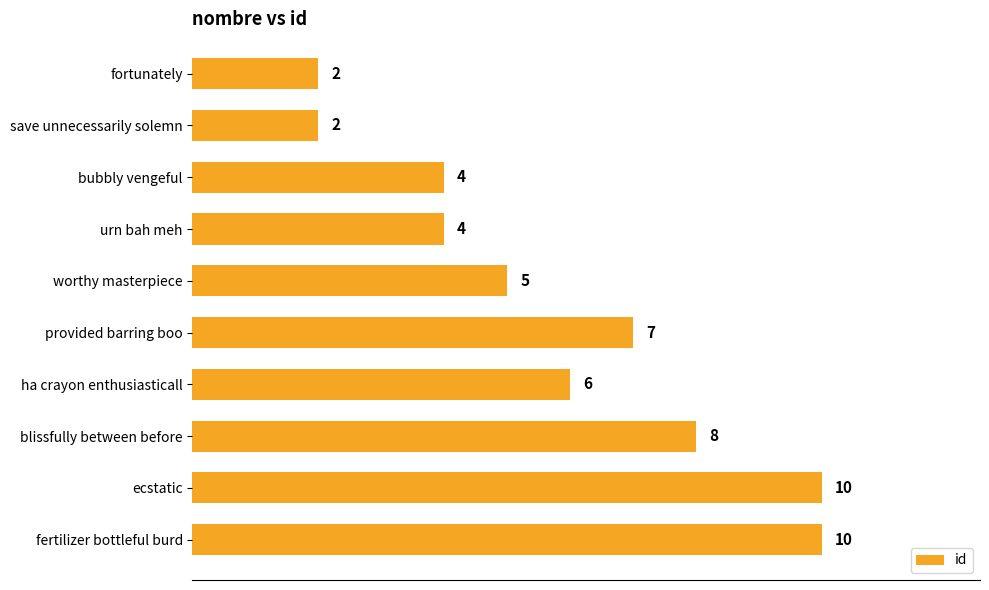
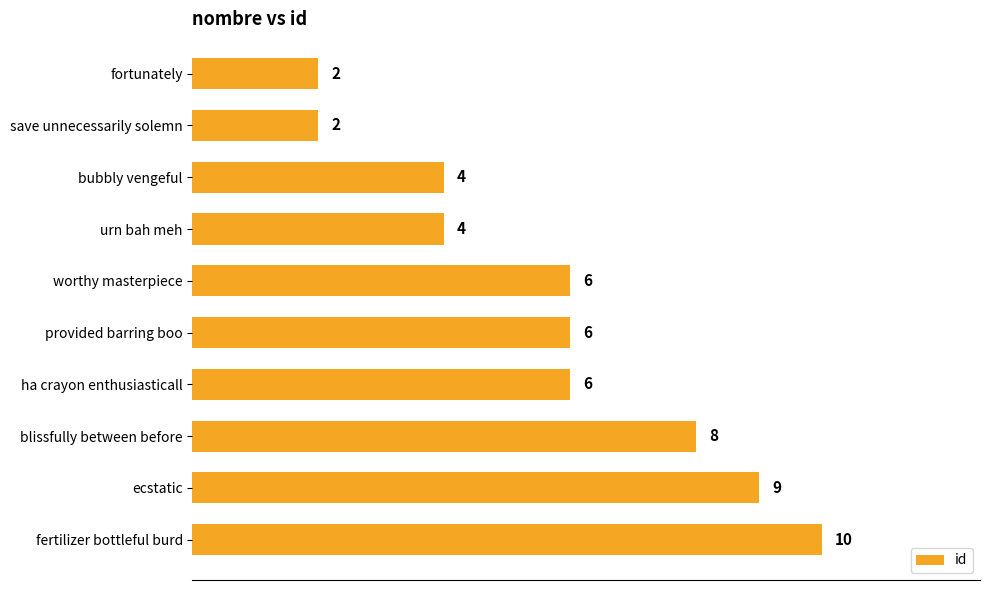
worthy masterpiece: 5 -> 6
provided barring boo: 7 -> 6
ecstatic: 10 -> 9
